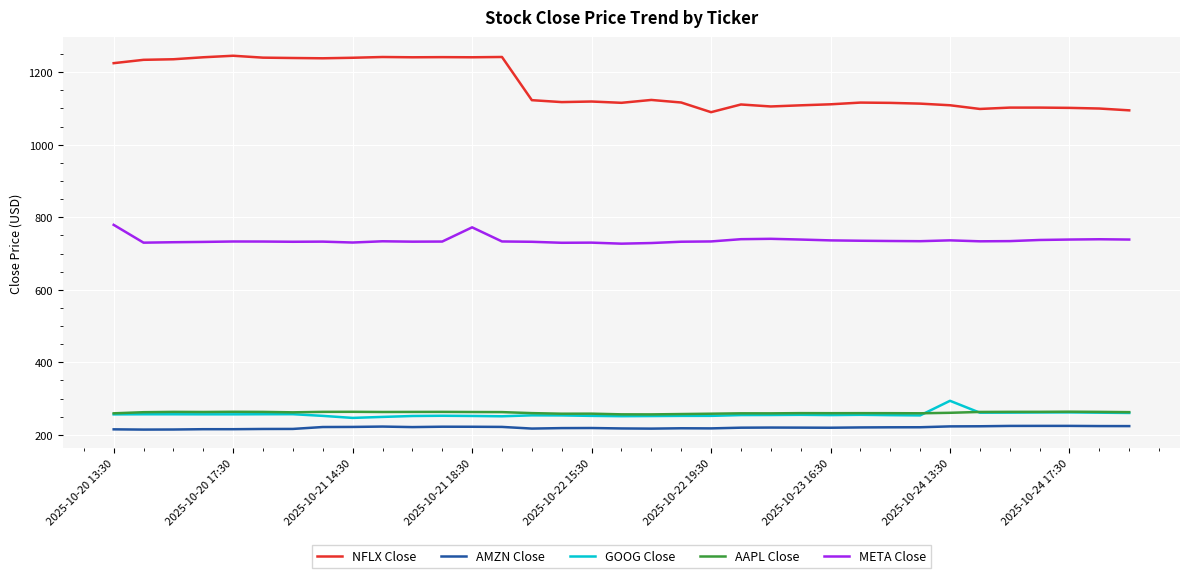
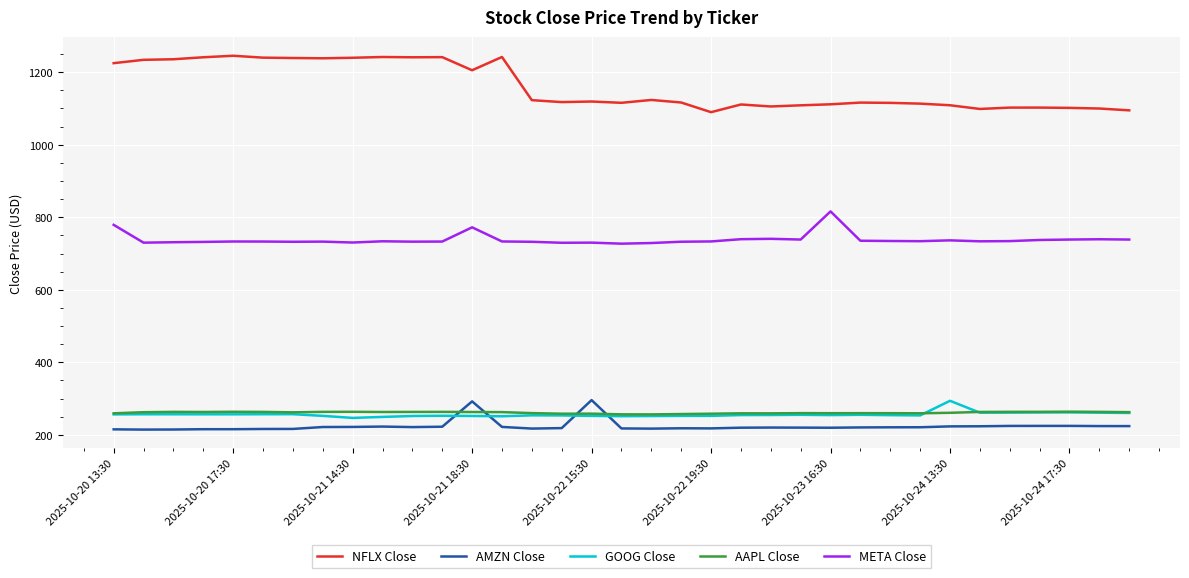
NFLX Close, 2025-10-21 18:30: 1240 -> 1210
AMZN Close, 2025-10-21 18:30: 220 -> 290
AMZN Close, 2025-10-22 15:30: 220 -> 300
META Close, 2025-10-23 16:30: 740 -> 820
